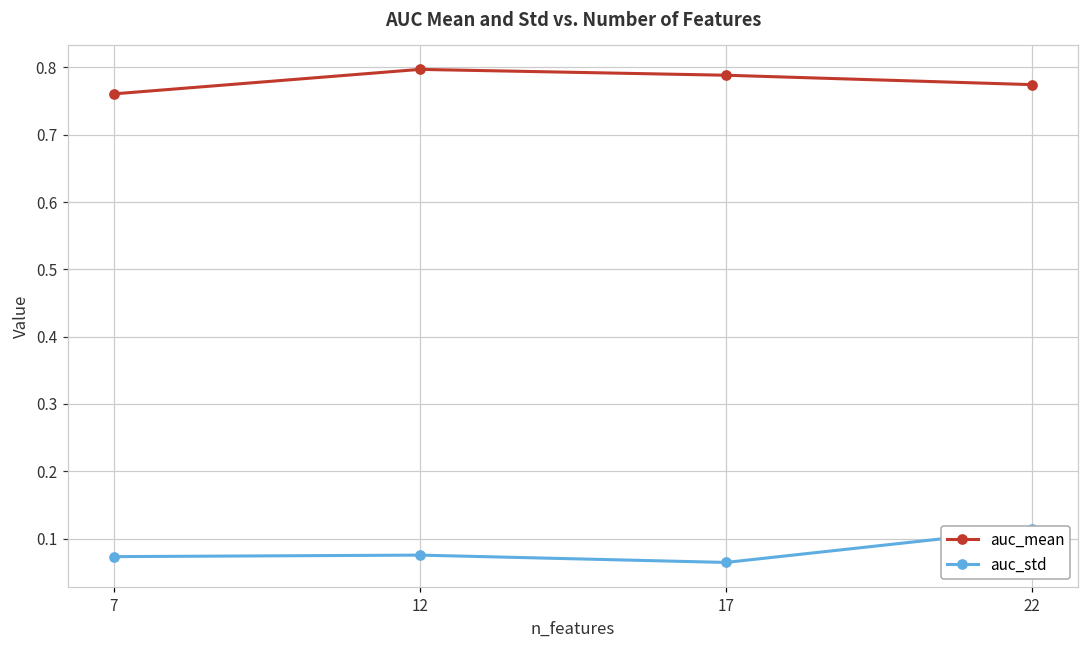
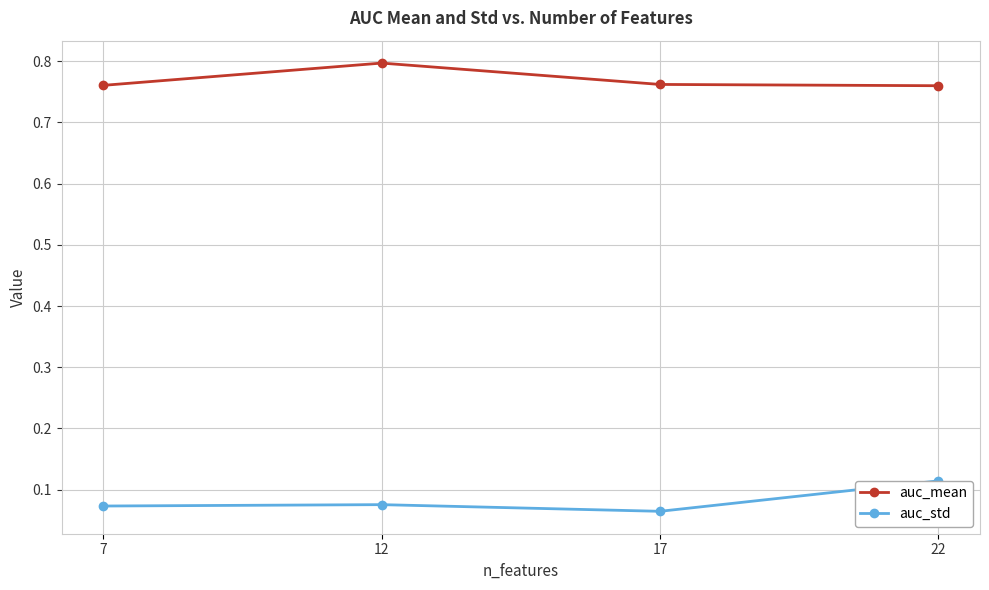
auc_mean, 17: 0.79 -> 0.76
auc_mean, 22: 0.77 -> 0.76
